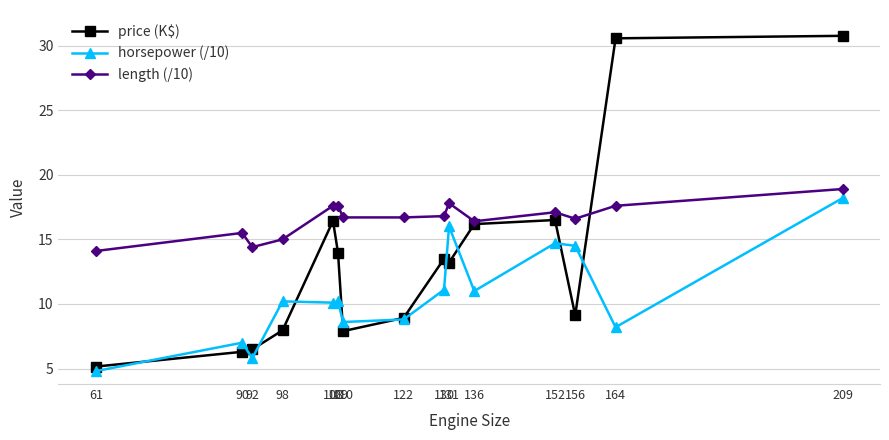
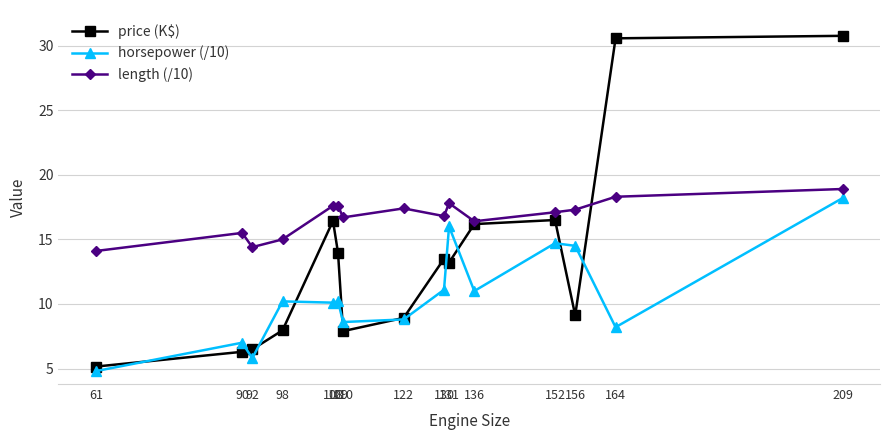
length (/10), 122: 16.7 -> 17.4
length (/10), 156: 16.6 -> 17.3
length (/10), 164: 17.6 -> 18.3
